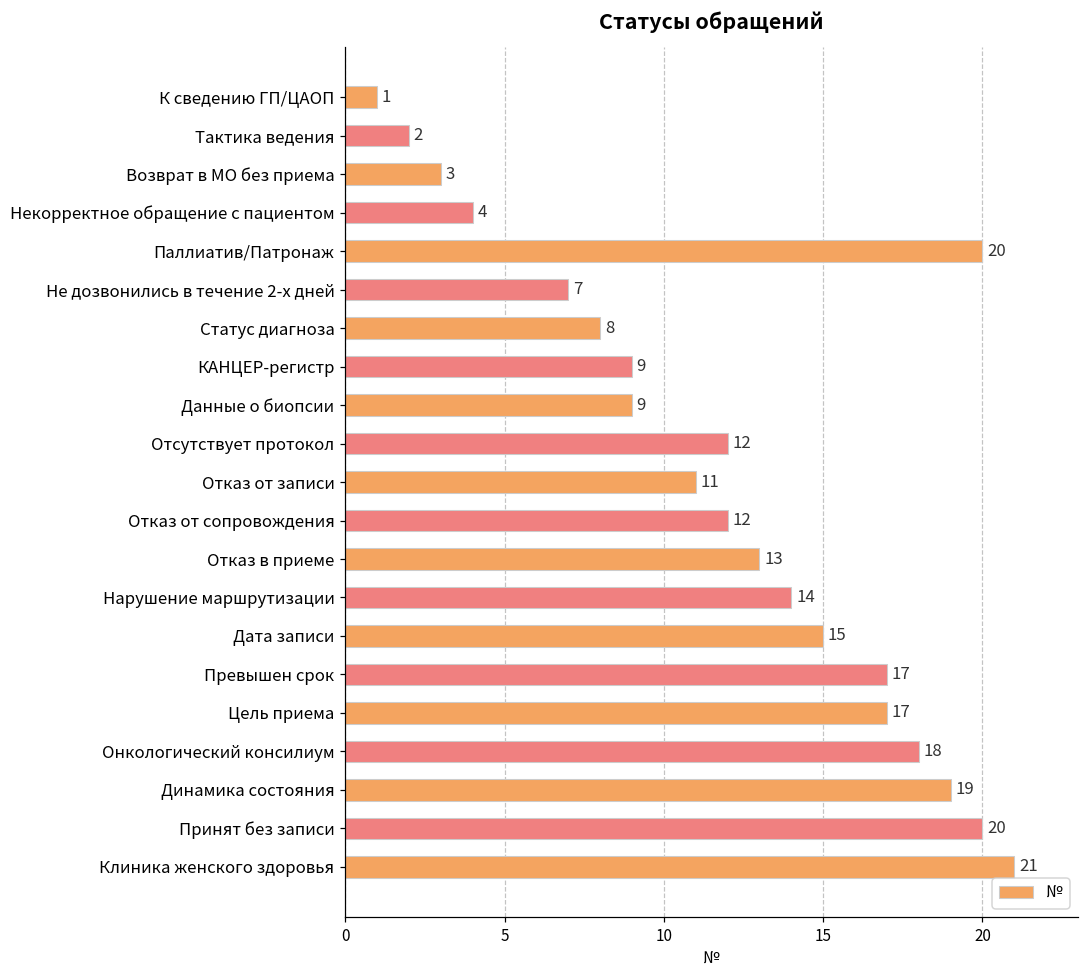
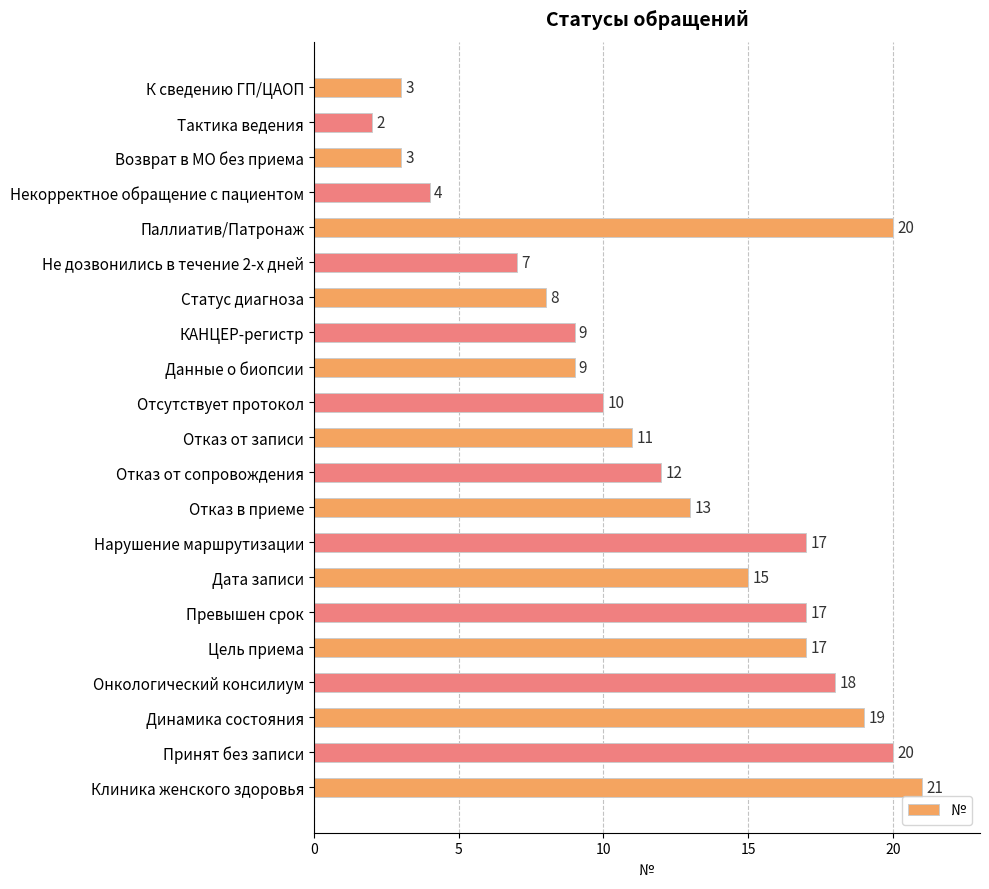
К сведению ГП/ЦАОП: 1 -> 3
Отсутствует протокол: 12 -> 10
Нарушение маршрутизации: 14 -> 17
